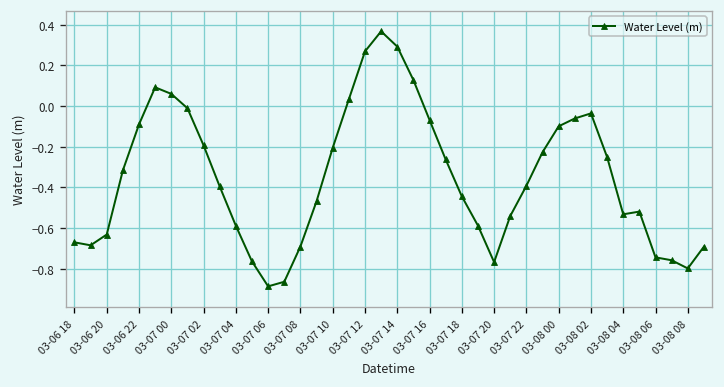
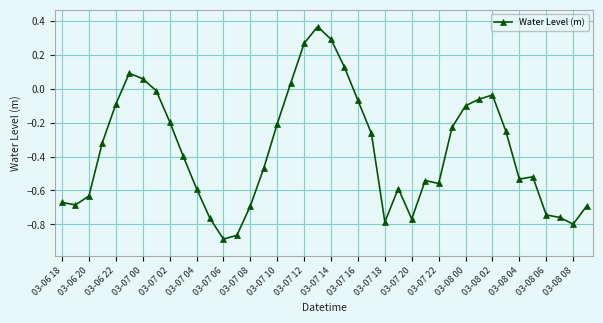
03-07 18: -0.44 -> -0.79
03-07 22: -0.39 -> -0.56
